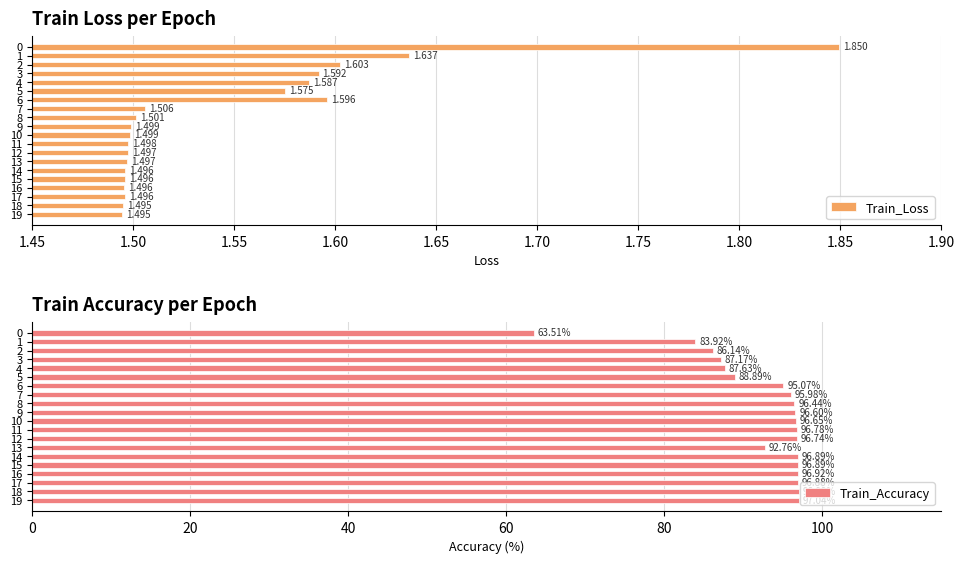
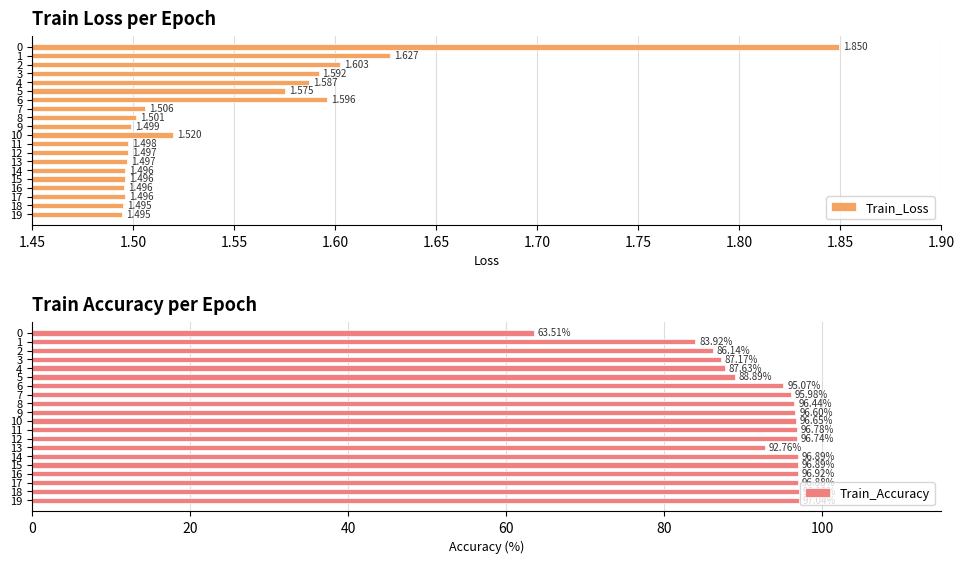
Train Loss per Epoch, 1: 1.637 -> 1.627
Train Loss per Epoch, 10: 1.499 -> 1.520
